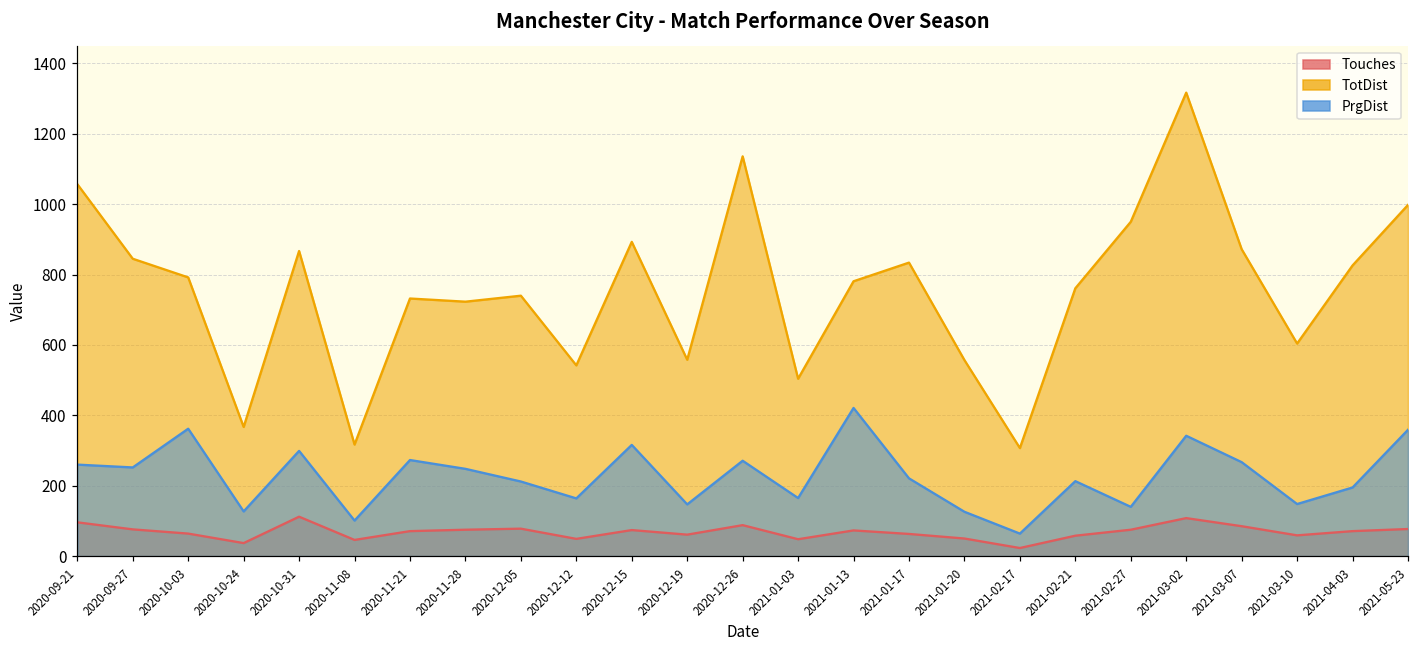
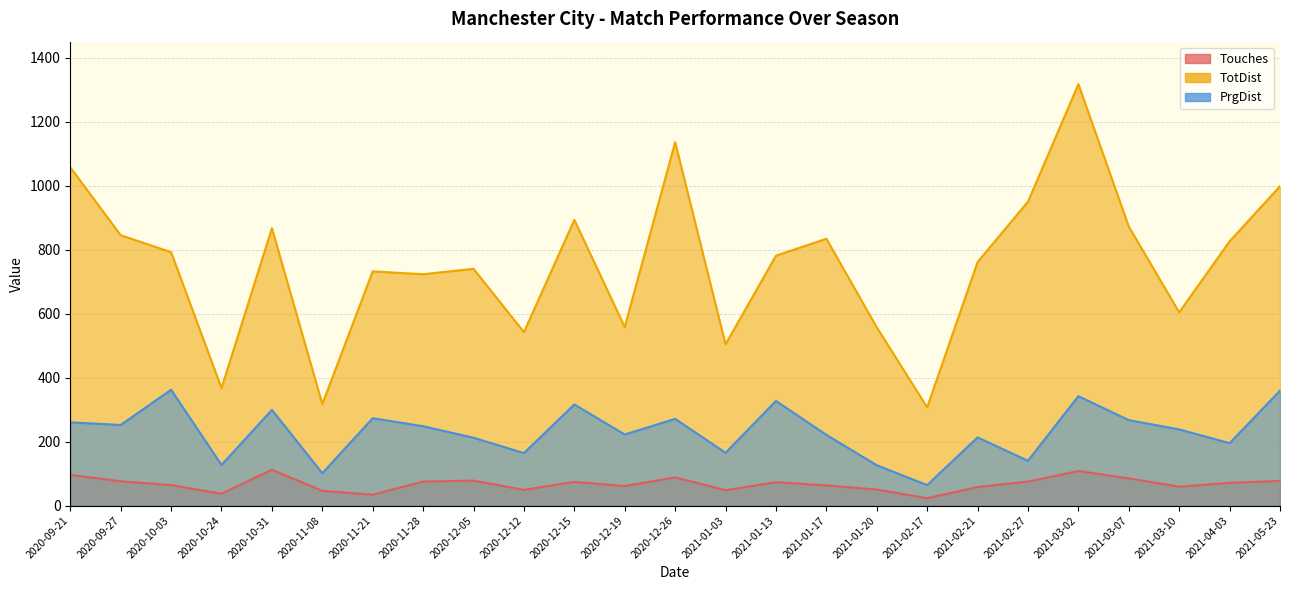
Touches, 2020-11-21: 70 -> 30
PrgDist, 2020-12-19: 150 -> 220
PrgDist, 2021-01-13: 420 -> 330
PrgDist, 2021-03-10: 150 -> 240
